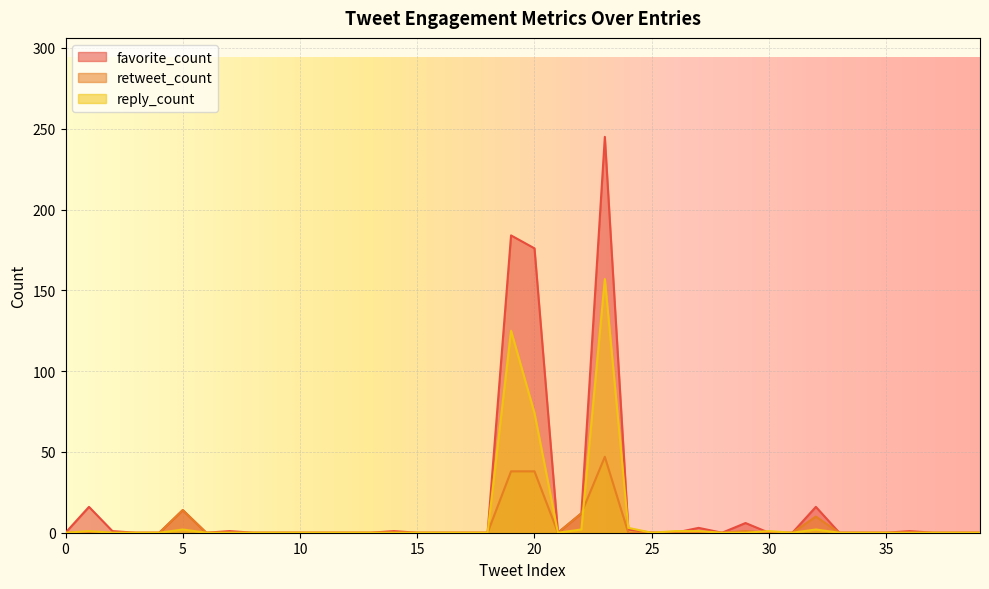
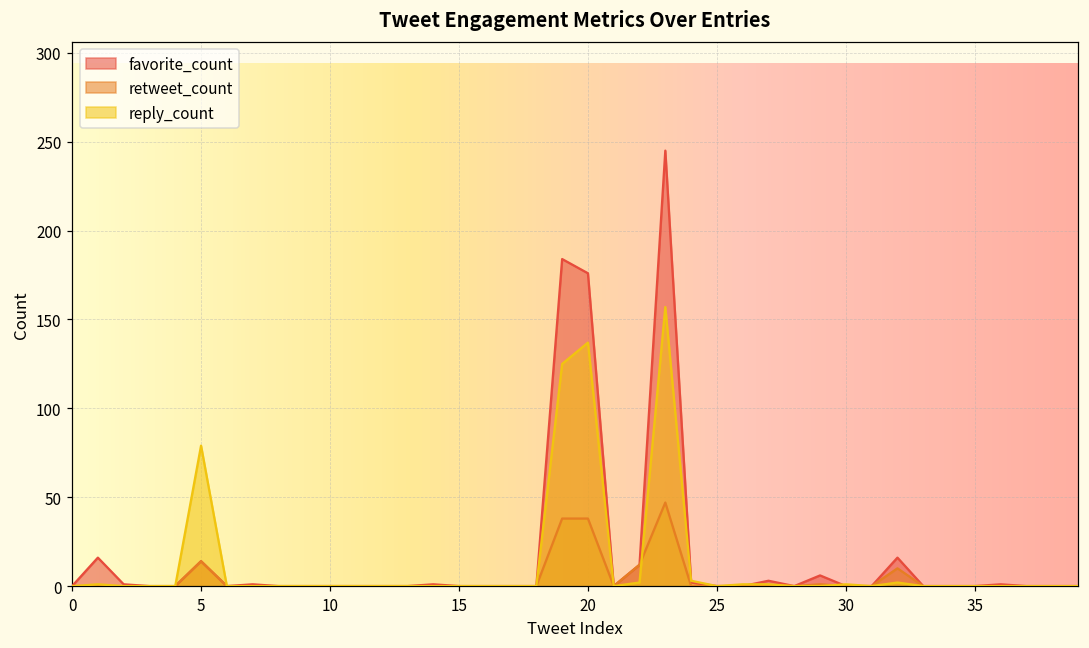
reply_count, 5: 2 -> 79
reply_count, 20: 74 -> 137
